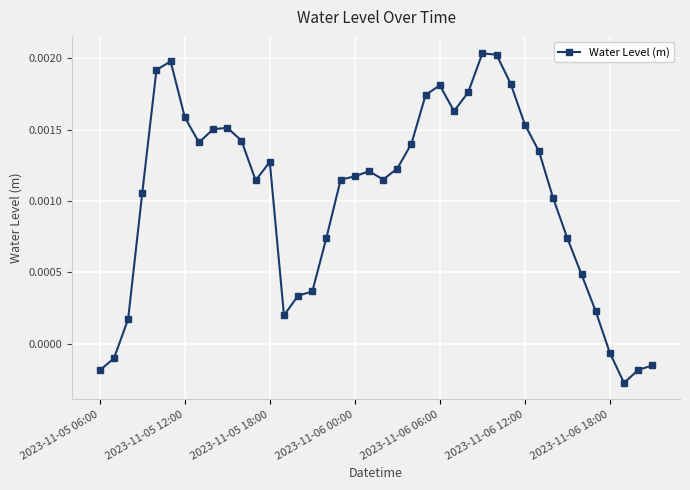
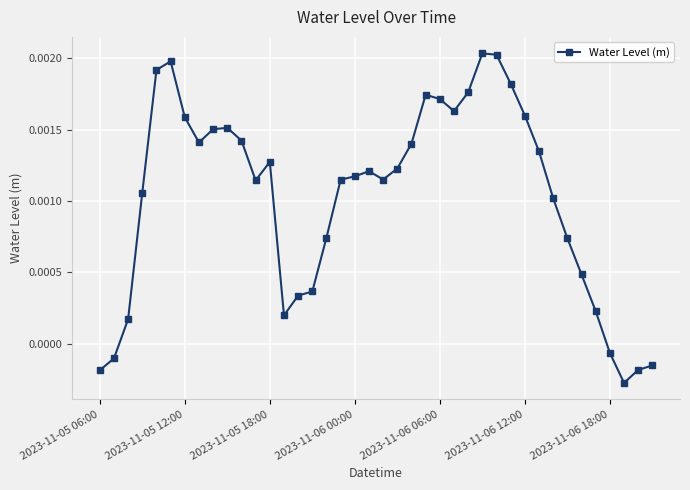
2023-11-06 06:00: 0.00181 -> 0.00171
2023-11-06 12:00: 0.00154 -> 0.00160
